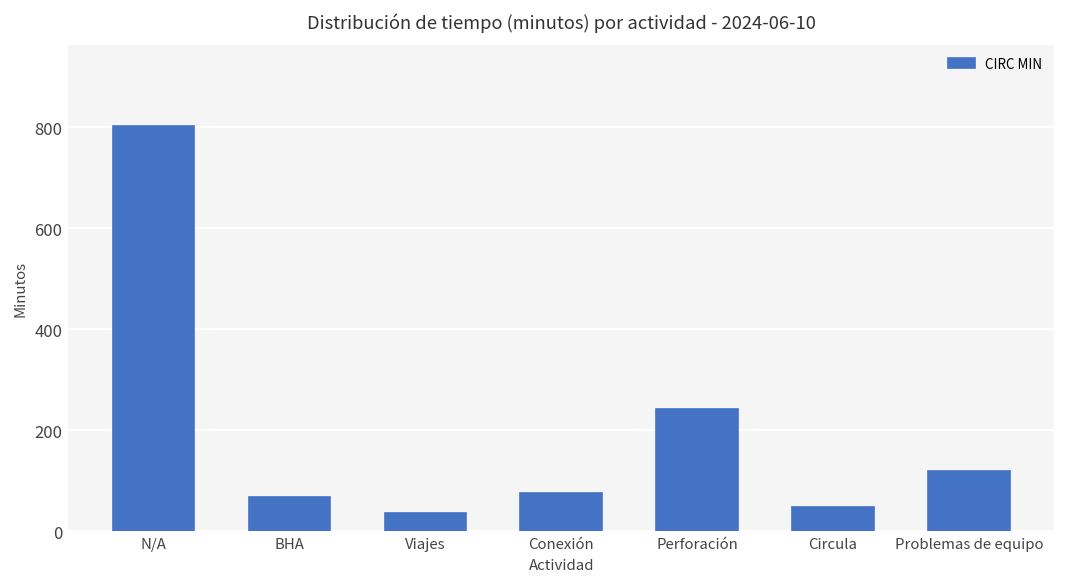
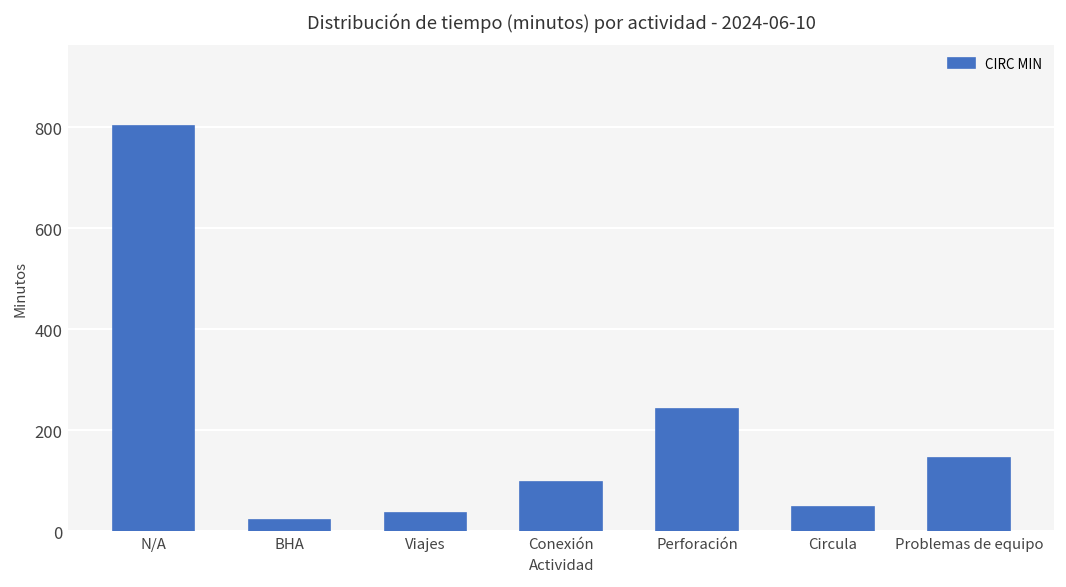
BHA: 70 -> 20
Conexión: 80 -> 100
Problemas de equipo: 120 -> 150
